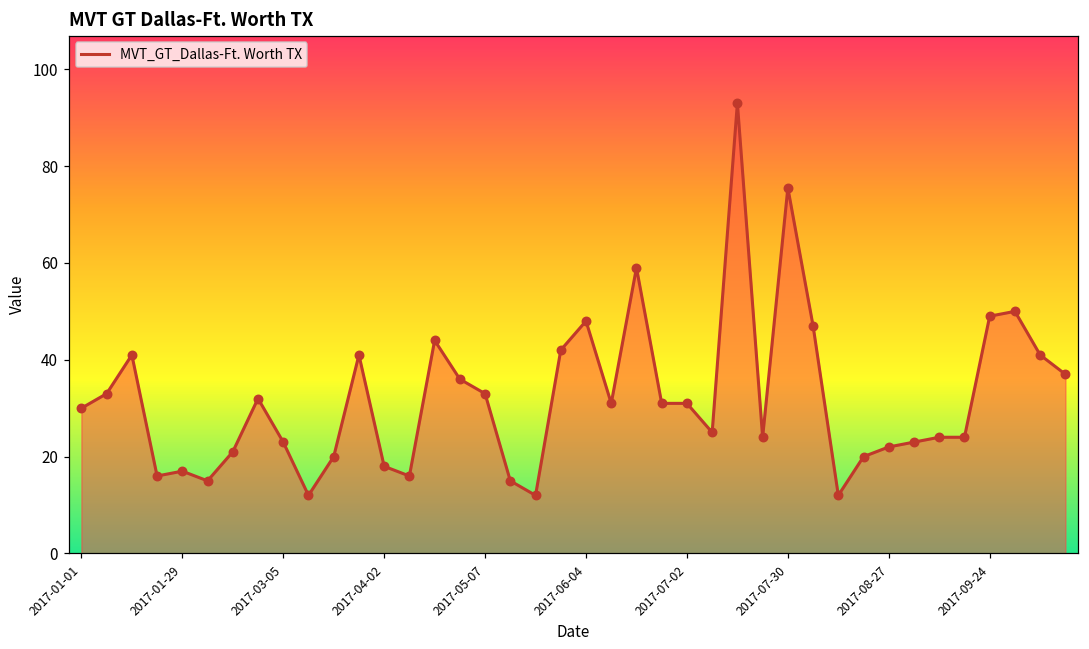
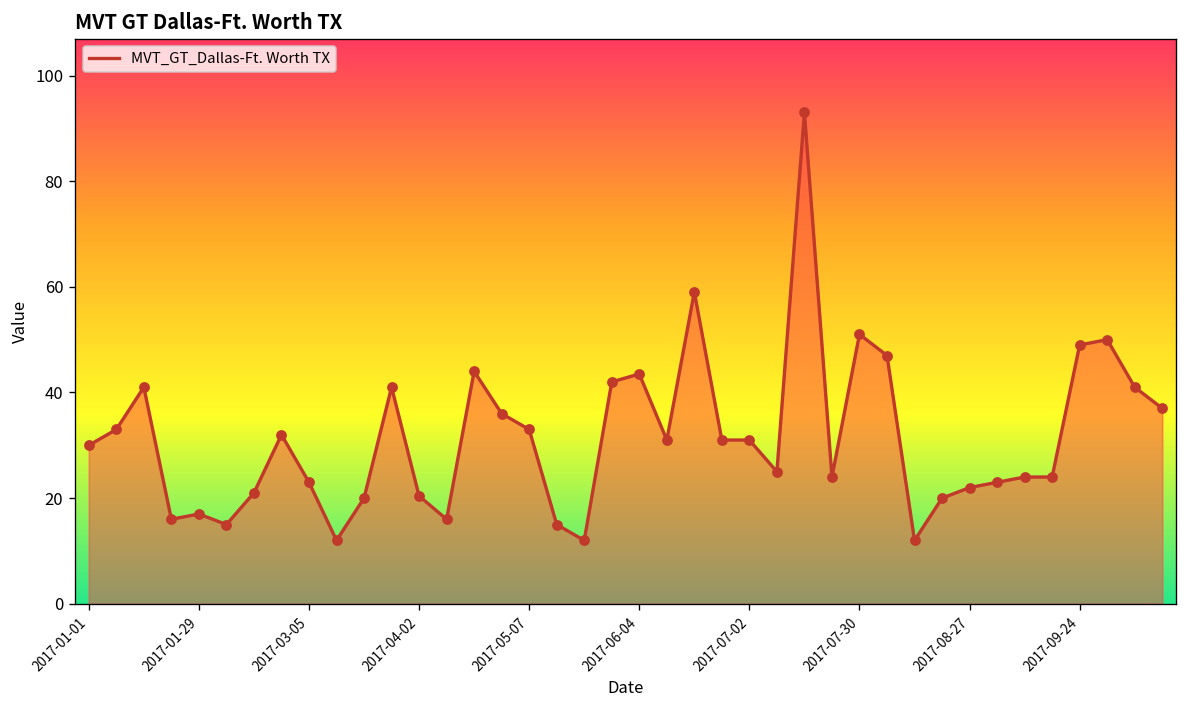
2017-04-02: 18 -> 20
2017-06-04: 48 -> 44
2017-07-30: 76 -> 51
